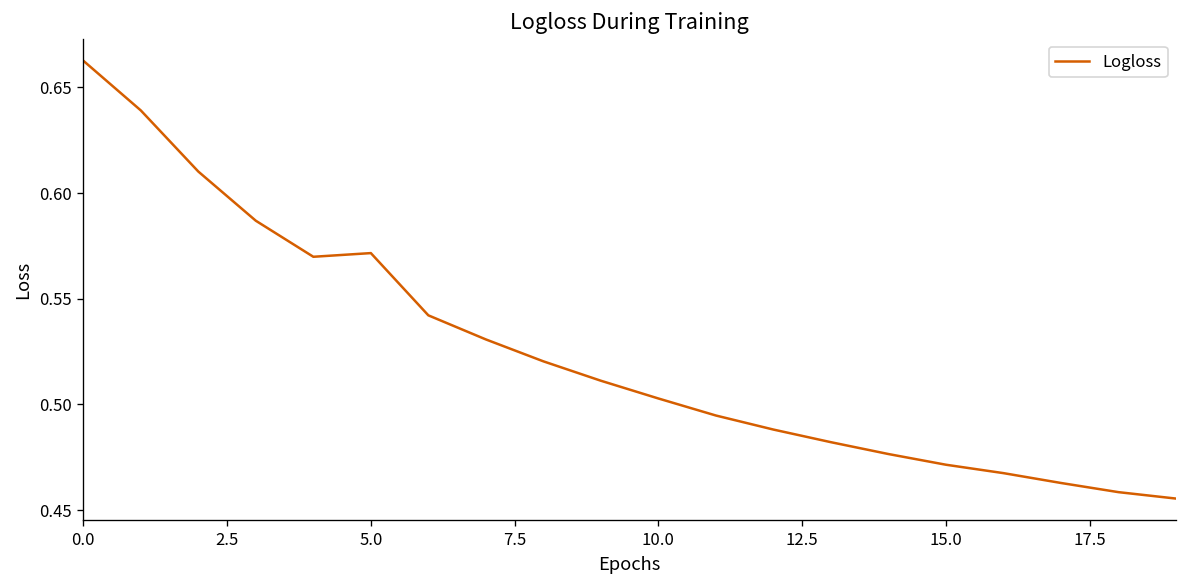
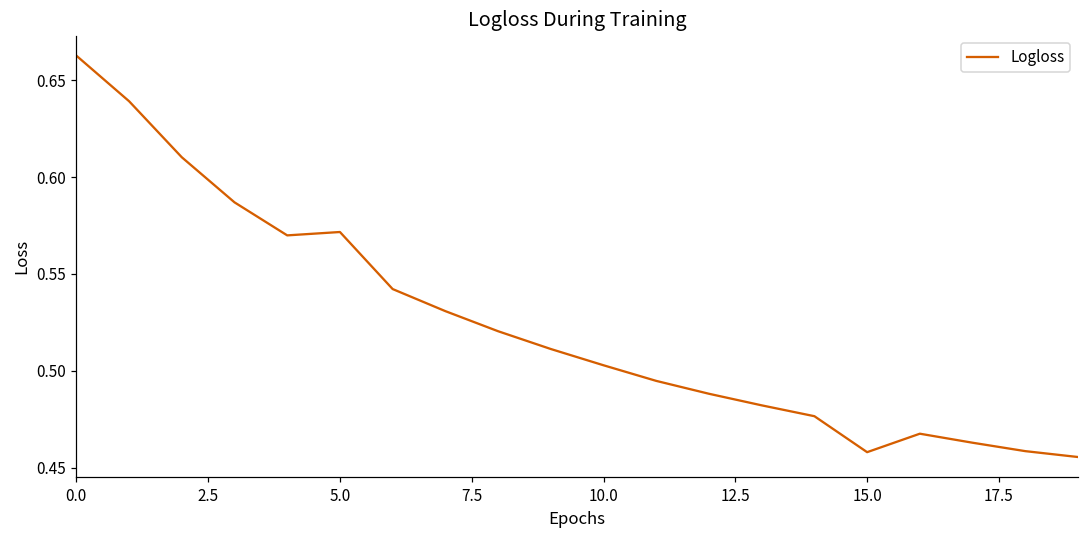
15.0: 0.471 -> 0.458
